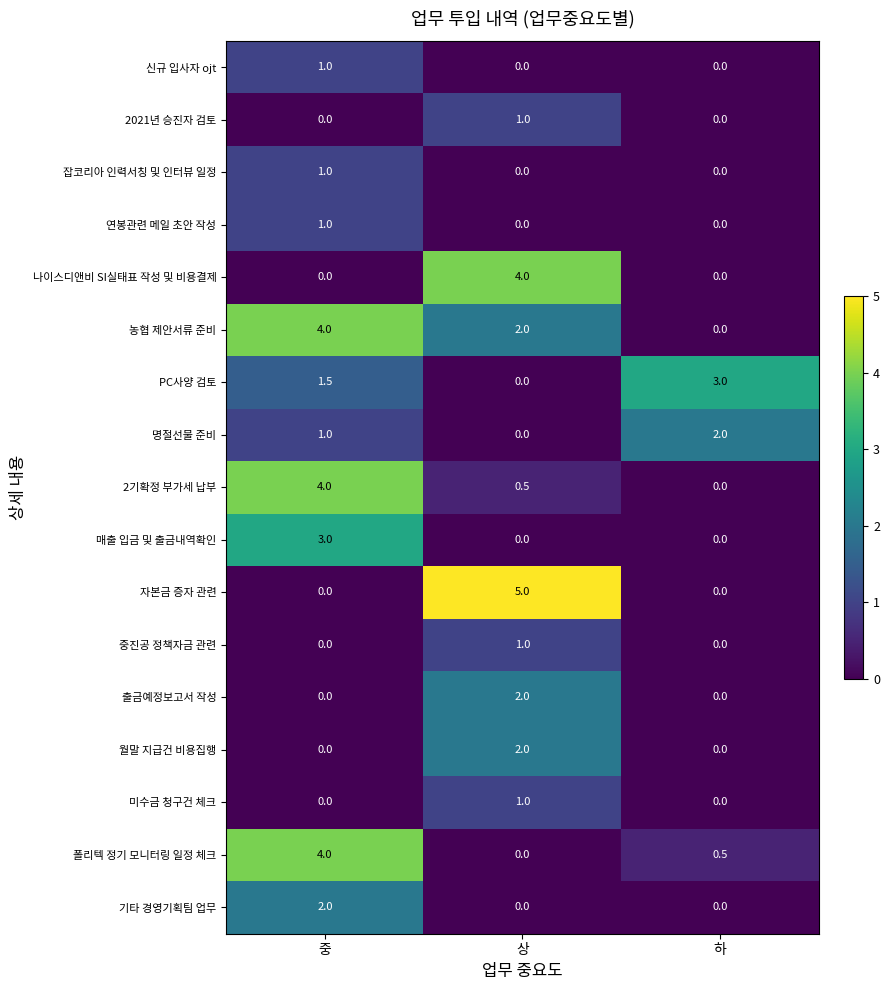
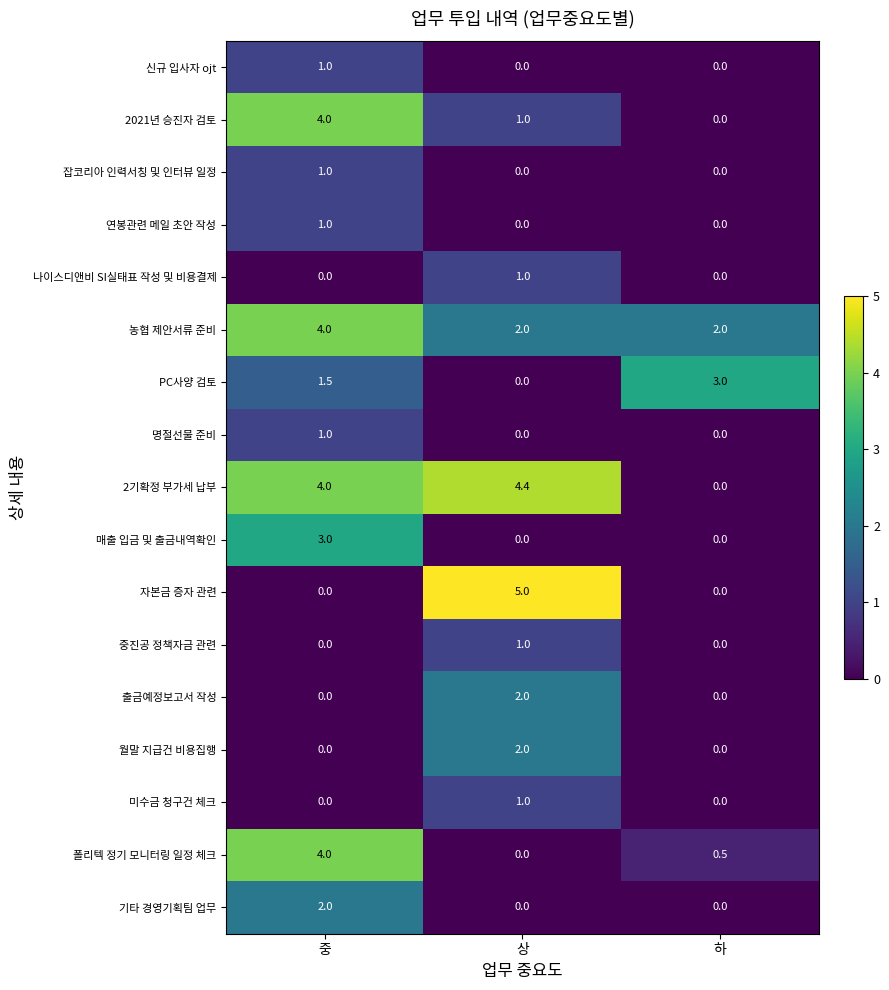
2021년 승진자 검토, 중: 0.0 -> 4.0
나이스디앤비 SI실태표 작성 및 비용결제, 상: 4.0 -> 1.0
농협 제안서류 준비, 하: 0.0 -> 2.0
명절선물 준비, 하: 2.0 -> 0.0
2기확정 부가세 납부, 상: 0.5 -> 4.4
